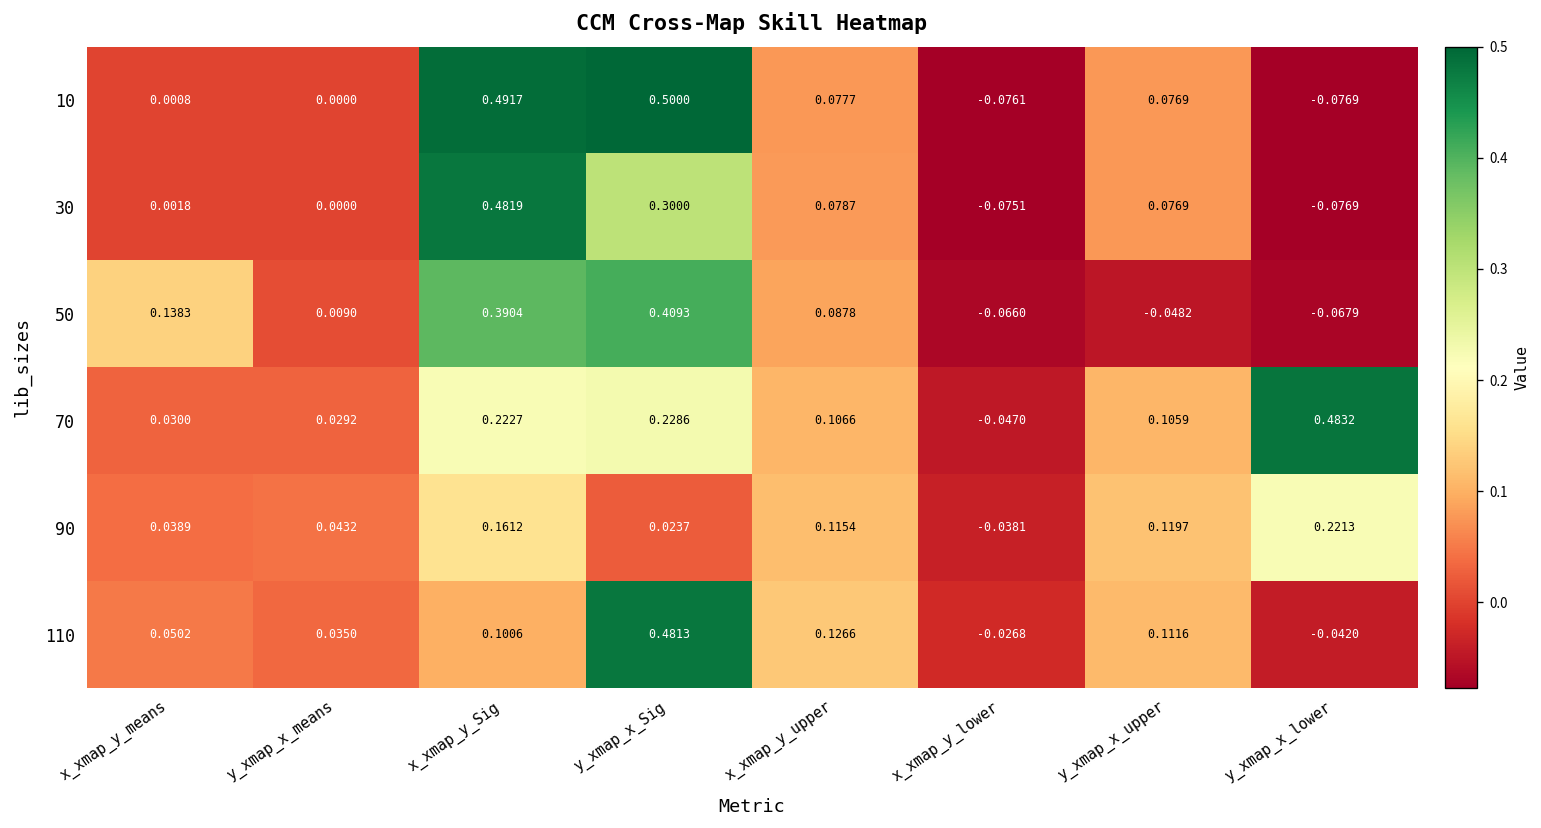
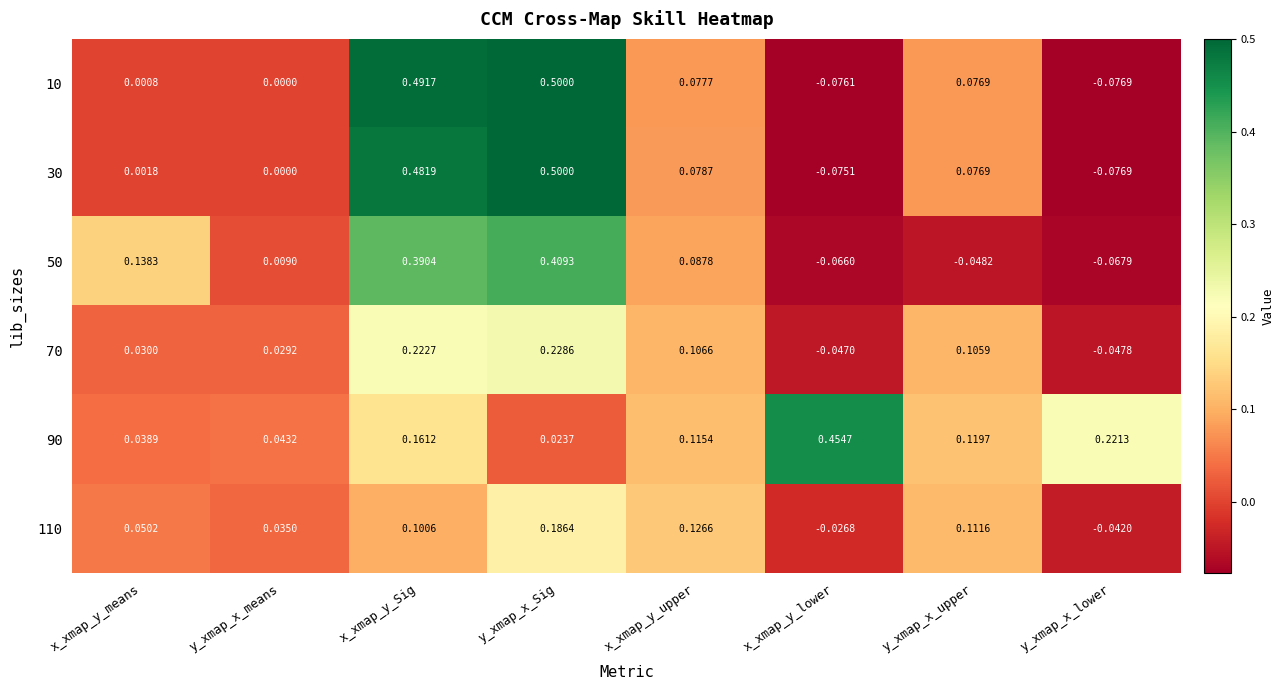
30, y_xmap_x_Sig: 0.3000 -> 0.5000
70, y_xmap_x_lower: 0.4832 -> -0.0478
90, x_xmap_y_lower: -0.0381 -> 0.4547
110, y_xmap_x_Sig: 0.4813 -> 0.1864
